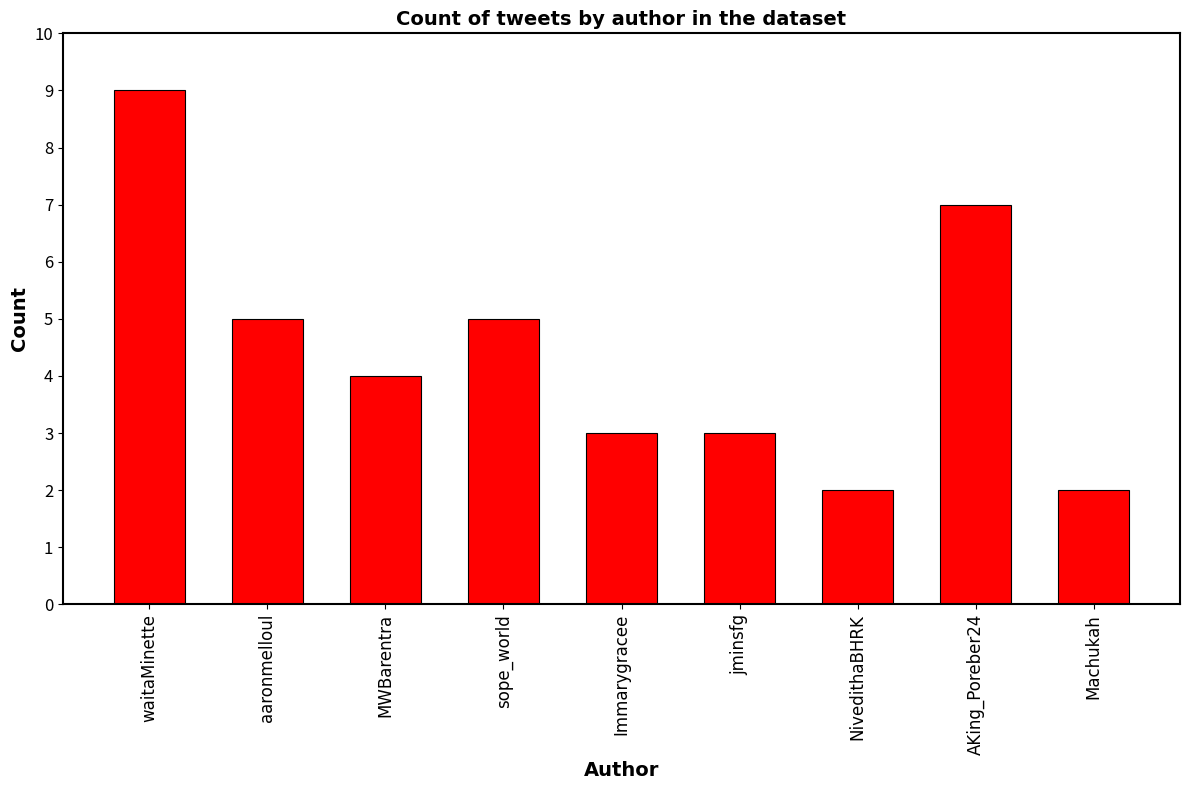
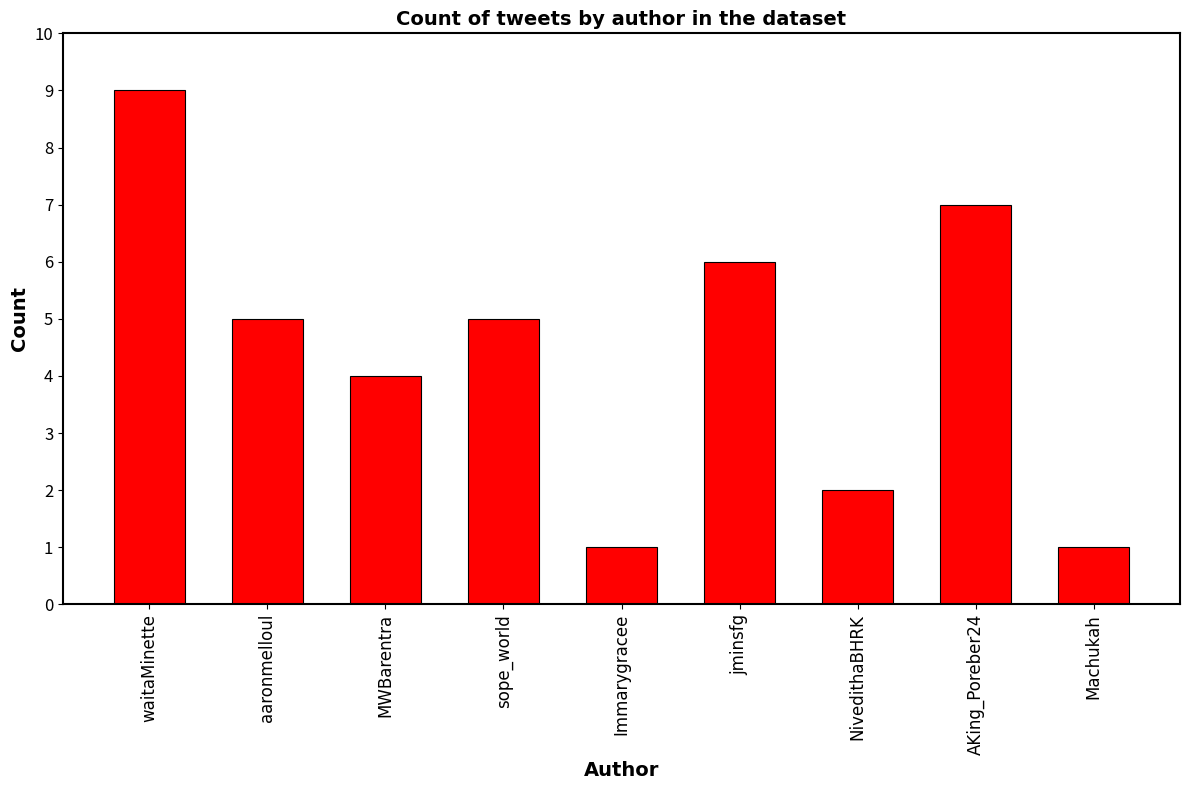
Immarygracee: 3 -> 1
jminsfg: 3 -> 6
Machukah: 2 -> 1
